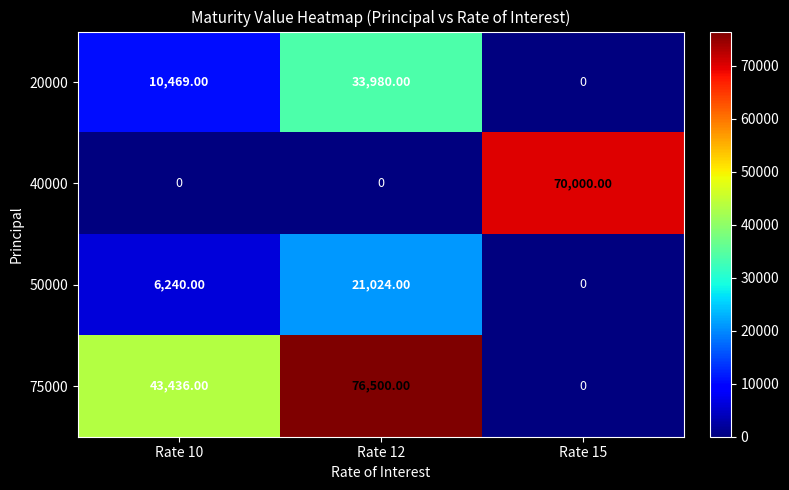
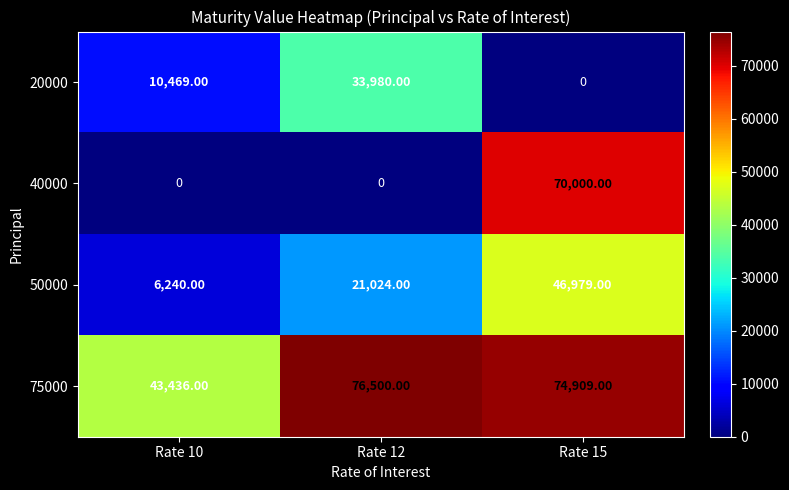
50000, Rate 15: 0 -> 46,979.00
75000, Rate 15: 0 -> 74,909.00
